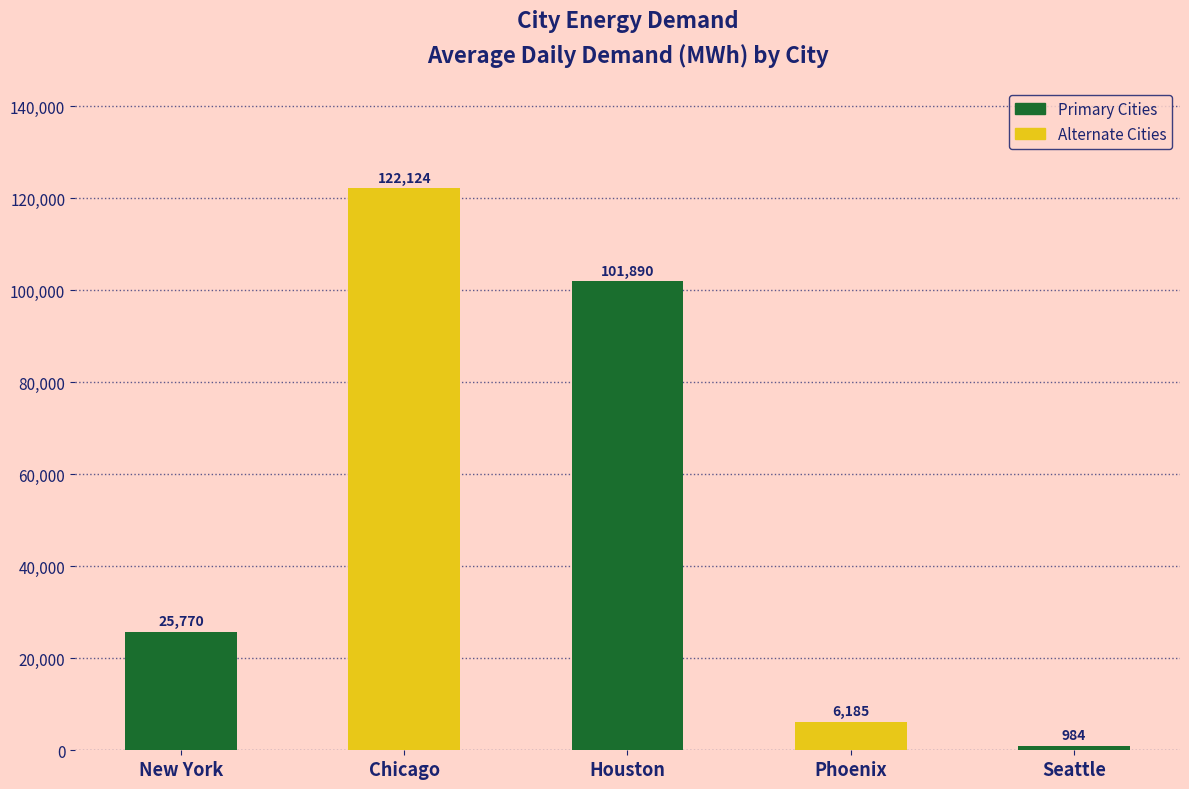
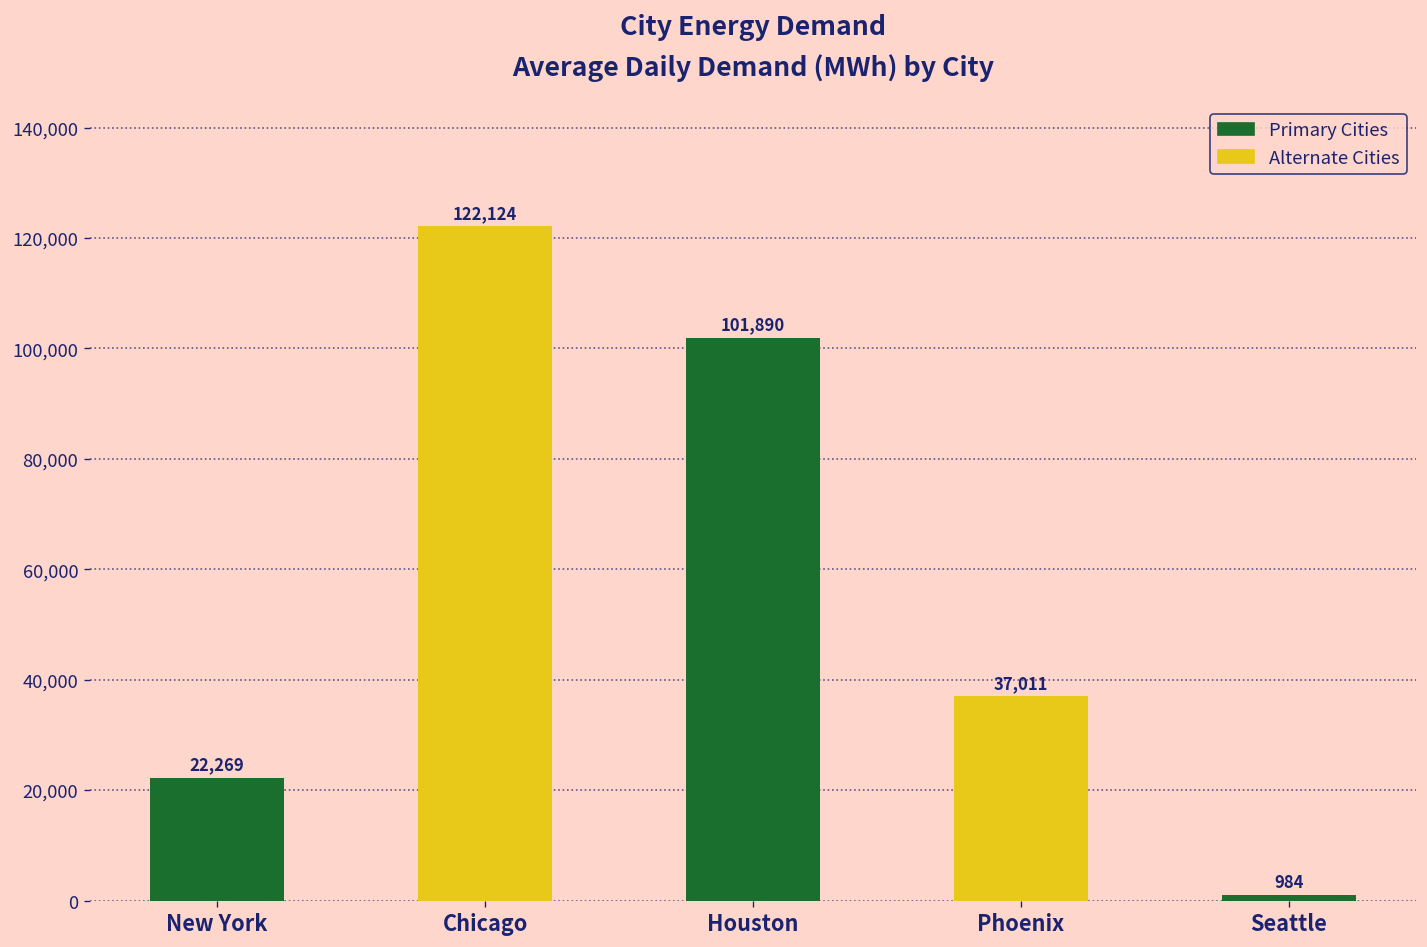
New York: 25,770 -> 22,269
Phoenix: 6,185 -> 37,011
